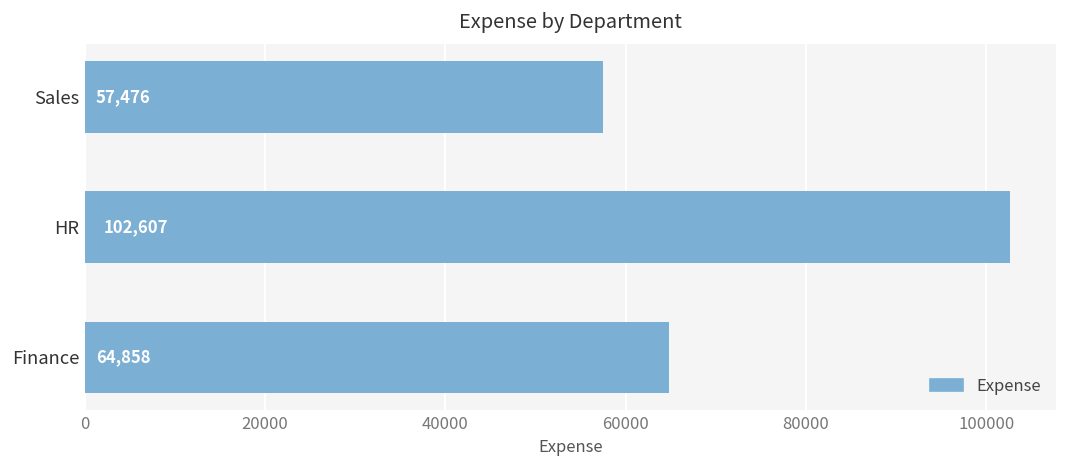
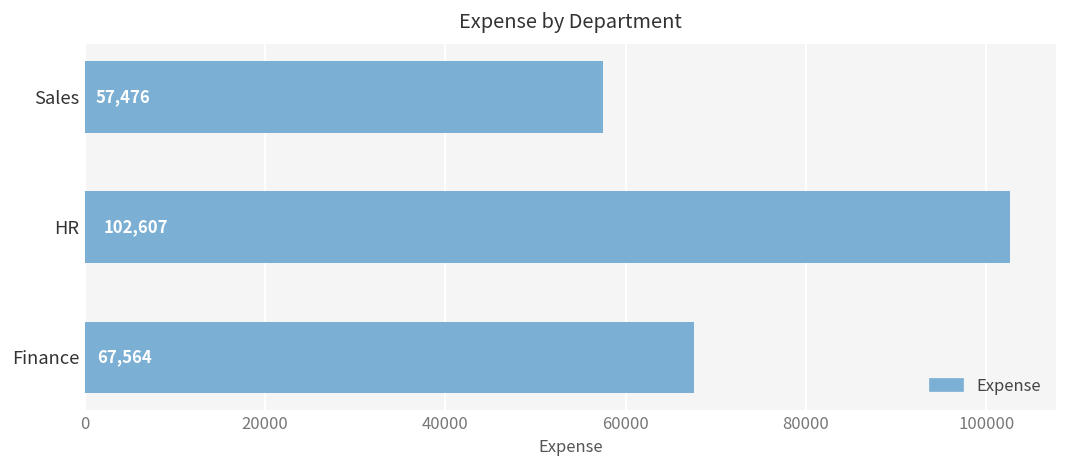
Finance: 64,858 -> 67,564
